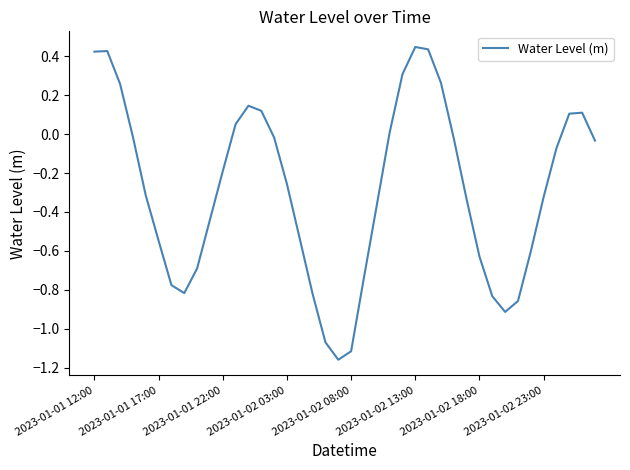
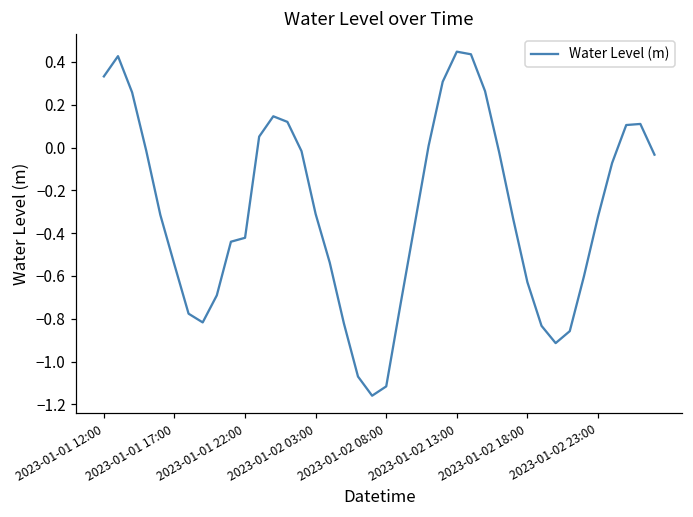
2023-01-01 12:00: 0.42 -> 0.33
2023-01-01 22:00: -0.19 -> -0.42
2023-01-02 03:00: -0.26 -> -0.31
